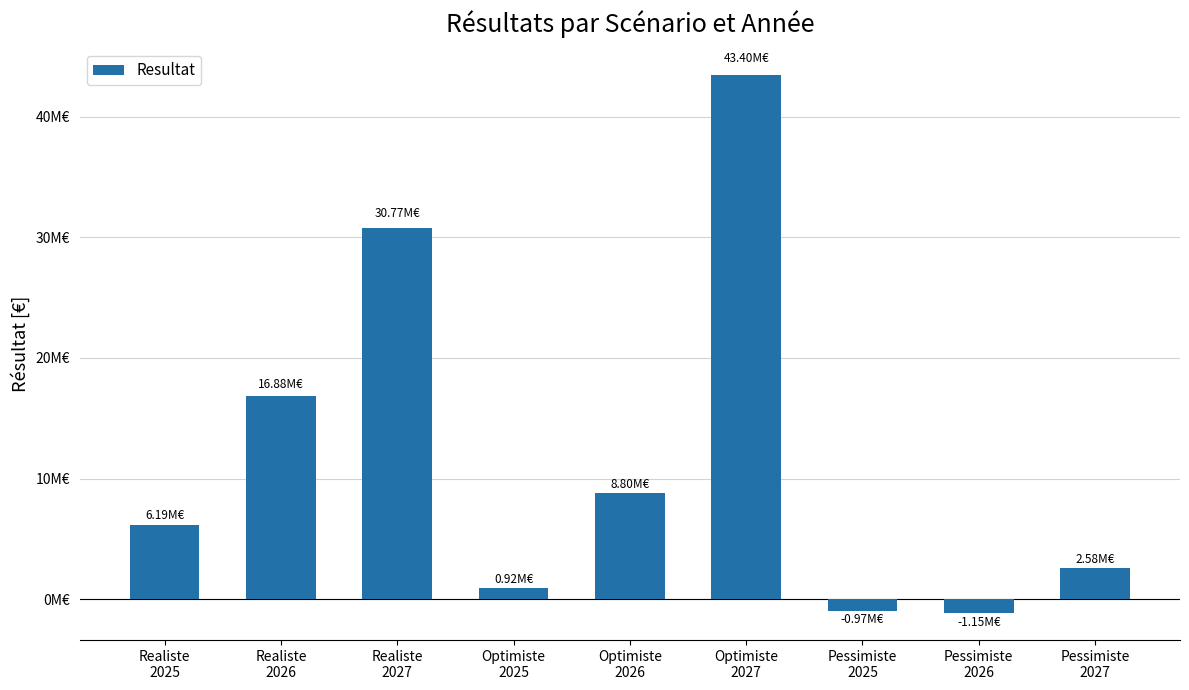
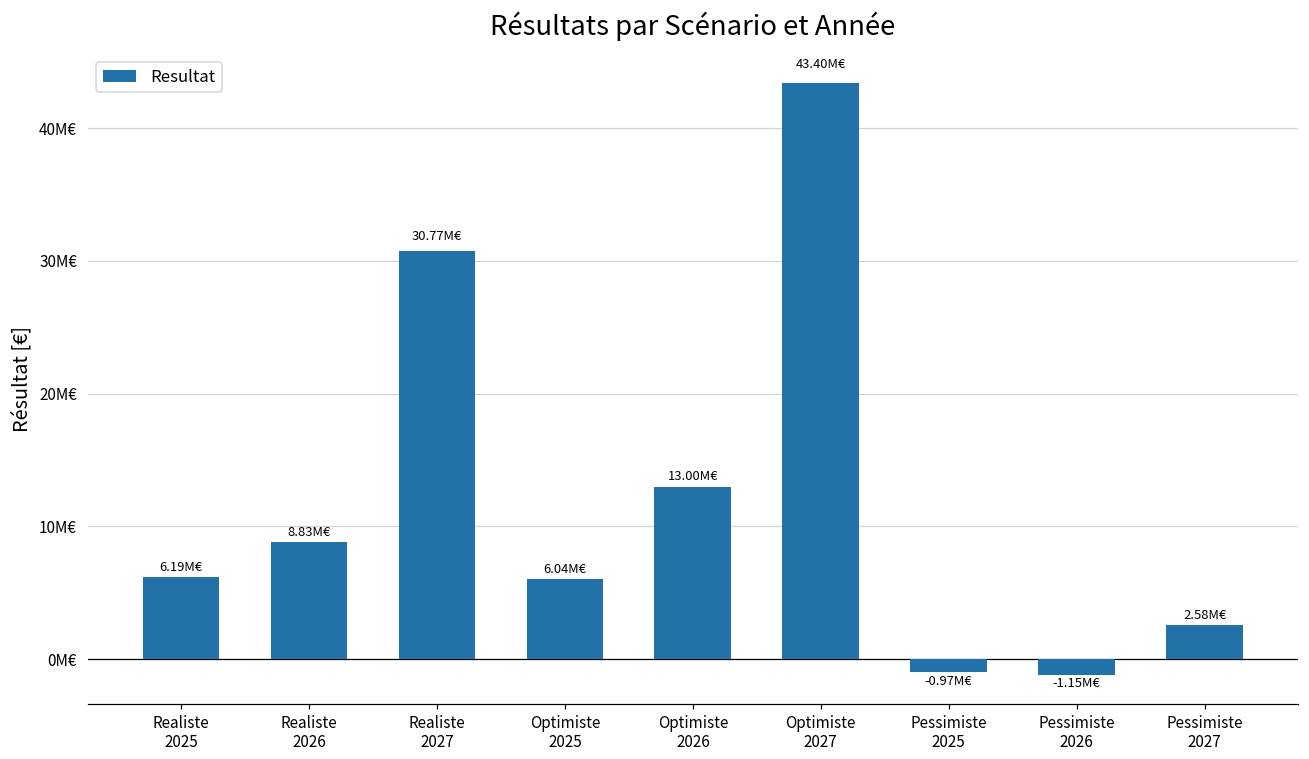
Realiste 2026: 16.88M€ -> 8.83M€
Optimiste 2025: 0.92M€ -> 6.04M€
Optimiste 2026: 8.80M€ -> 13.00M€
